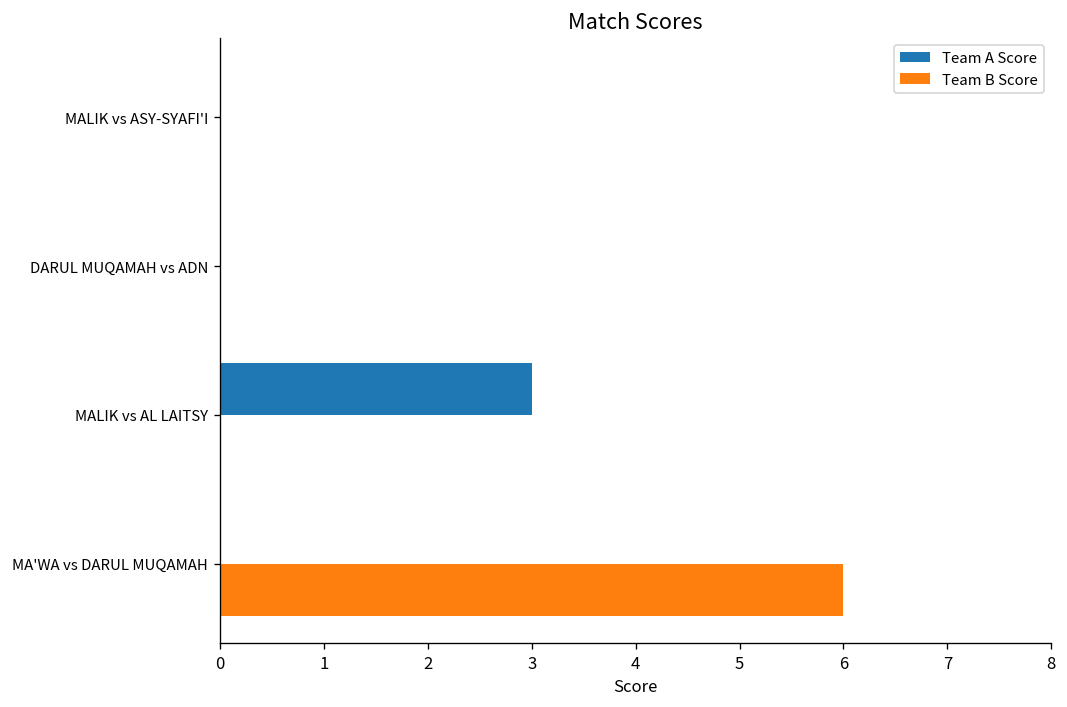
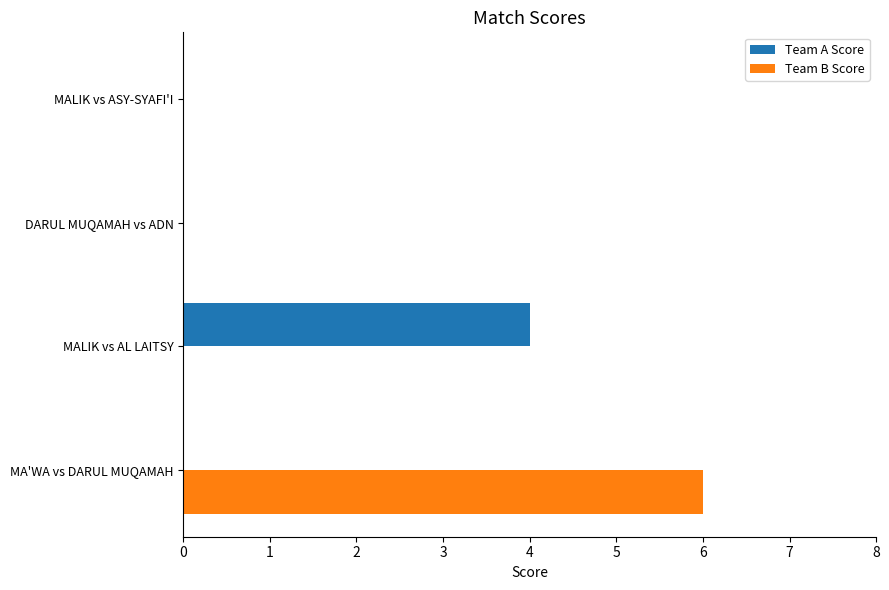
Team A Score, MALIK vs AL LAITSY: 3 -> 4
